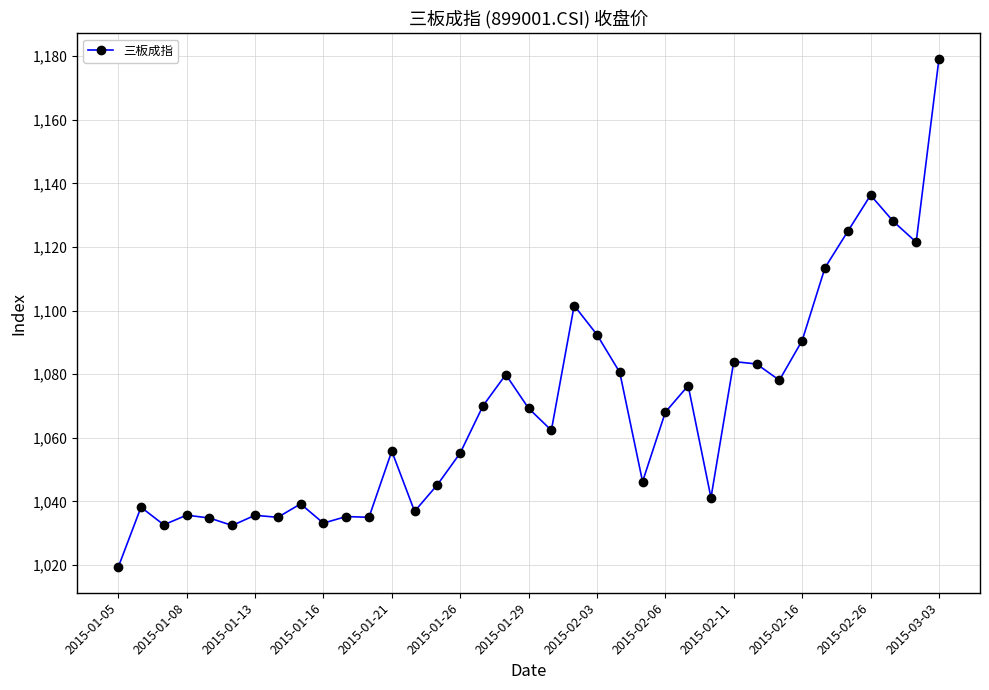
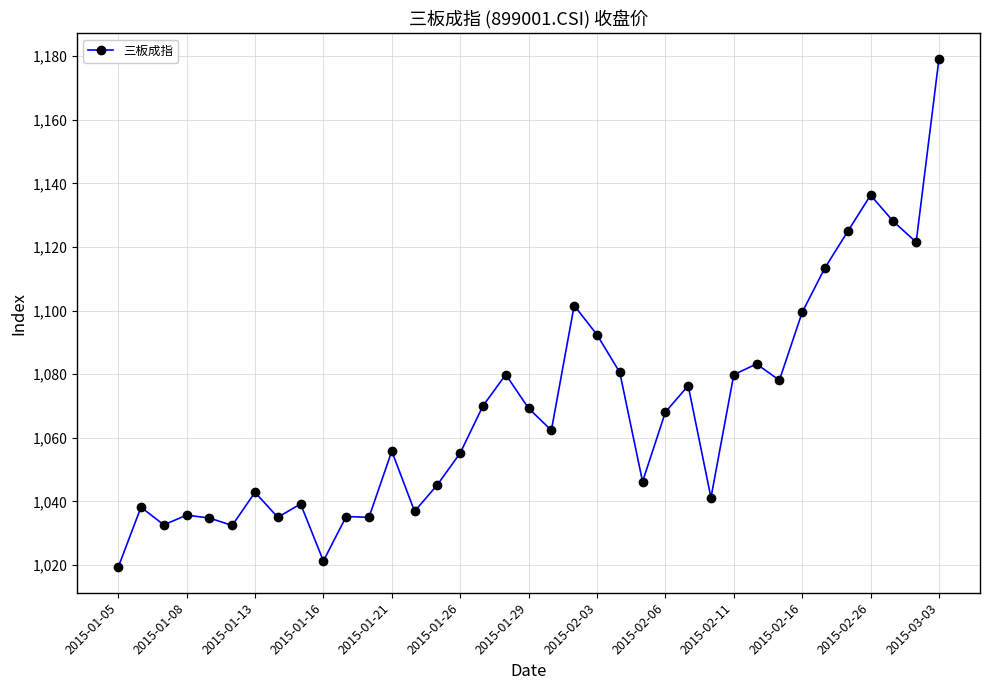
2015-01-13: 1,036 -> 1,043
2015-01-16: 1,033 -> 1,021
2015-02-11: 1,084 -> 1,080
2015-02-16: 1,091 -> 1,099
